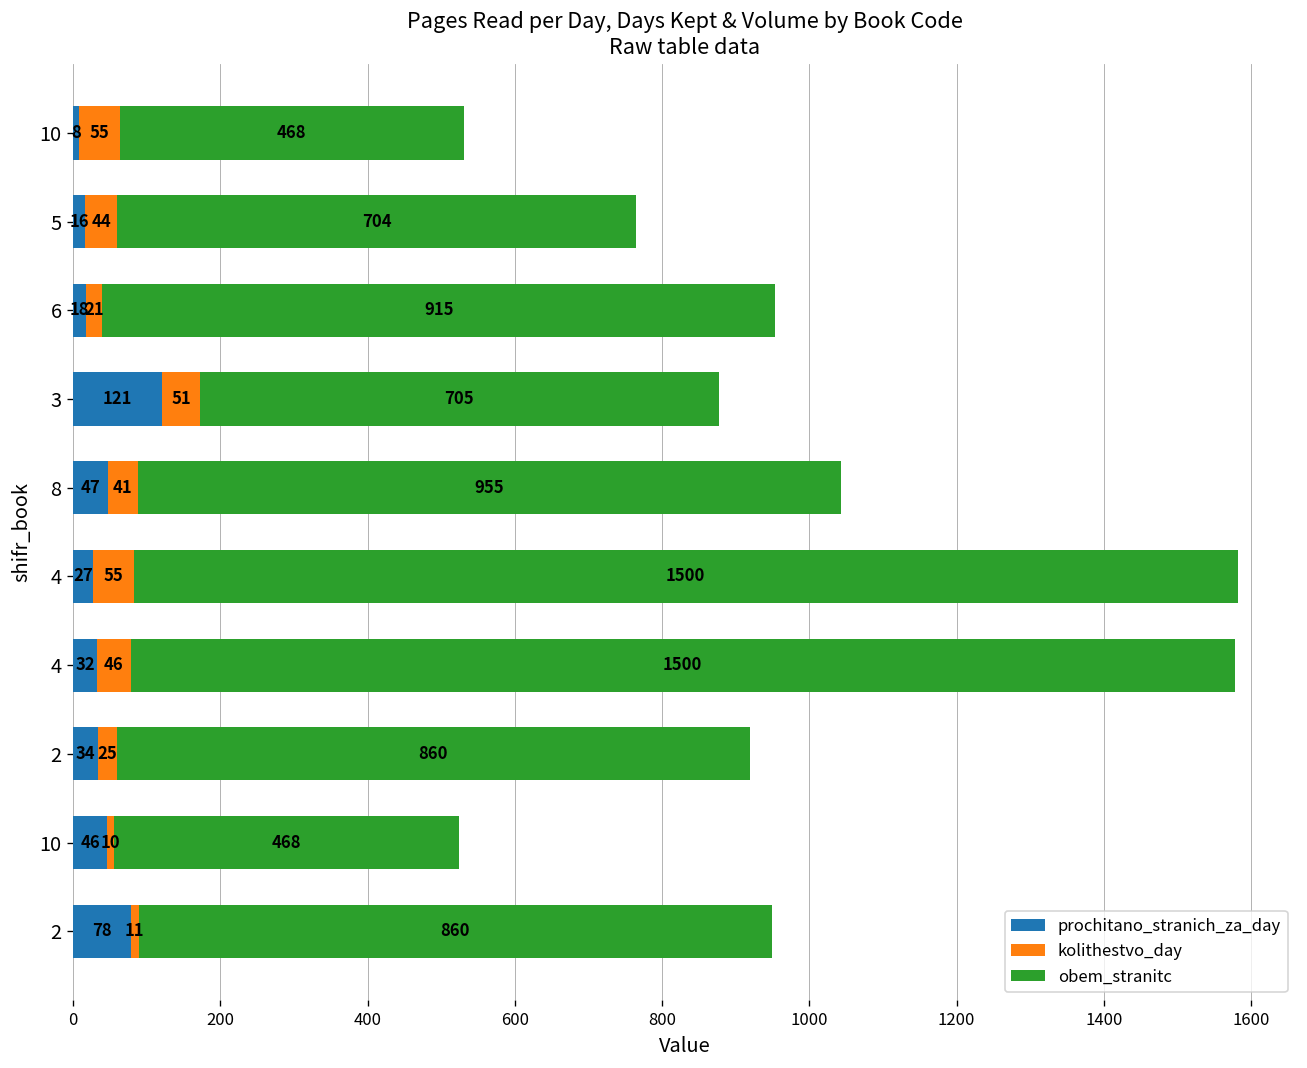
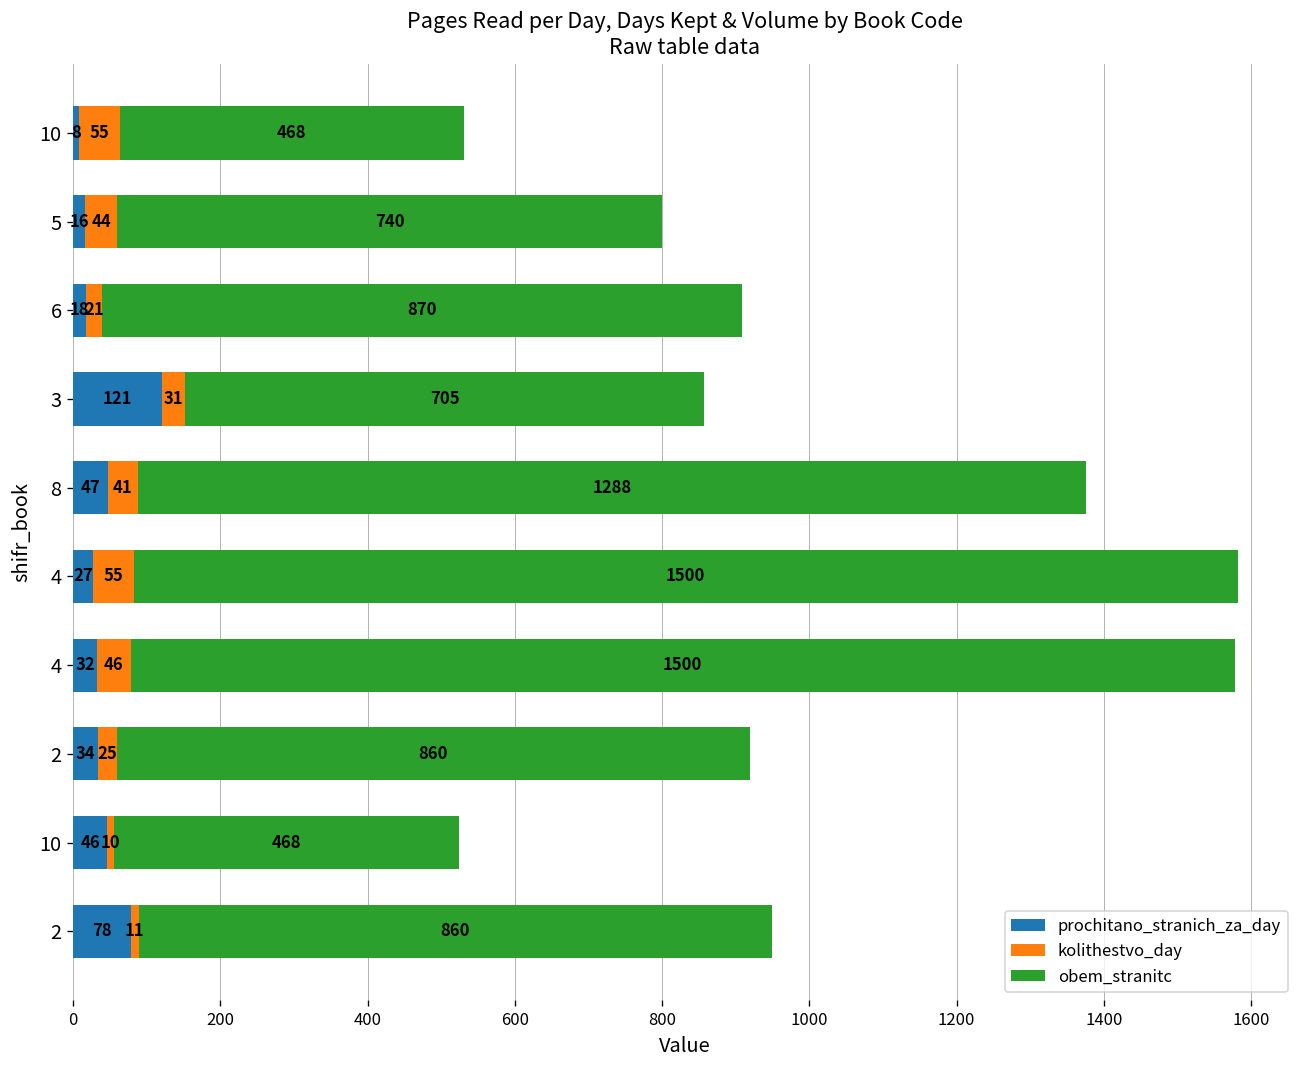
obem_stranitc, 5: 704 -> 740
obem_stranitc, 6: 915 -> 870
kolithestvo_day, 3: 51 -> 31
obem_stranitc, 8: 955 -> 1288
